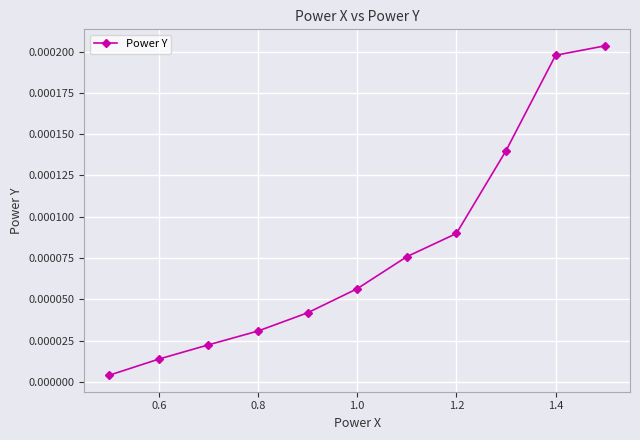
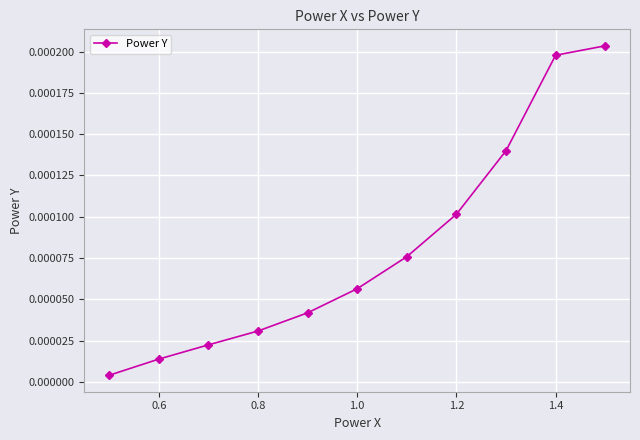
1.2: 0.000090 -> 0.000102
